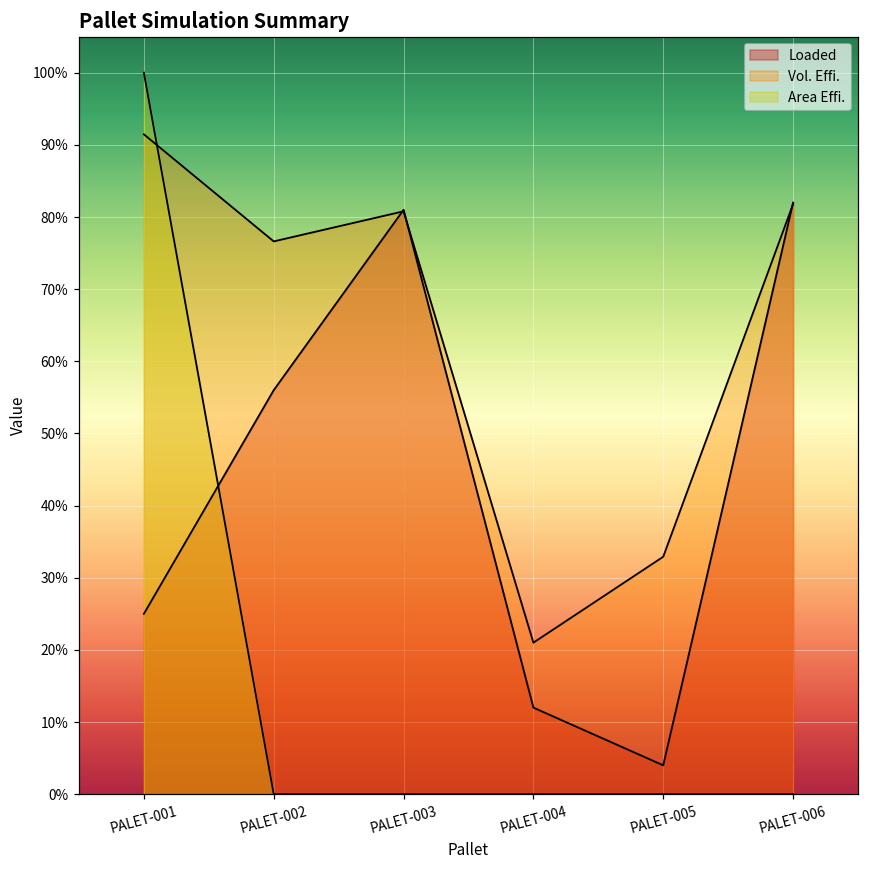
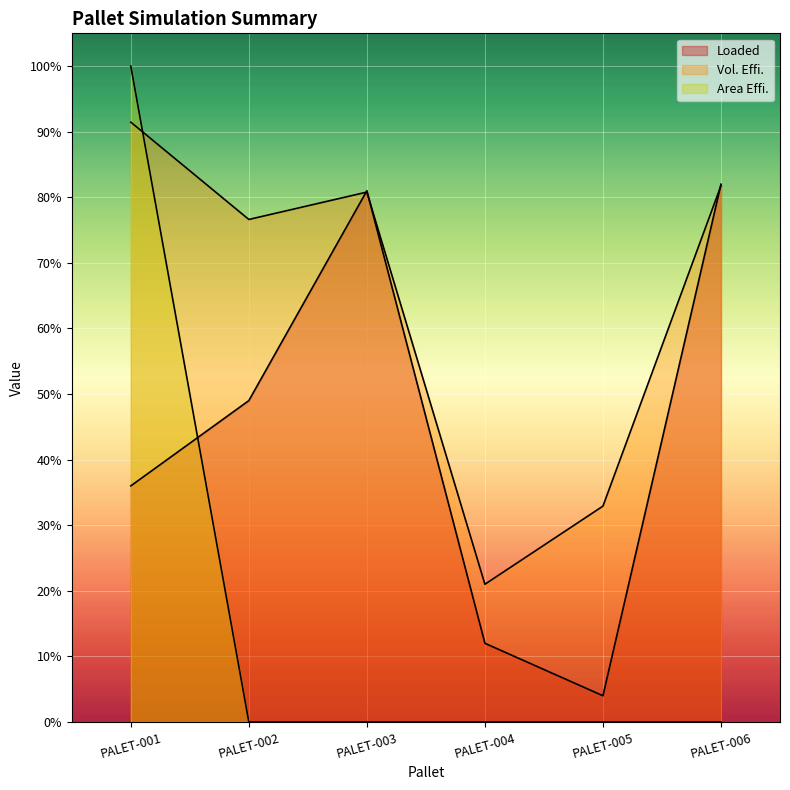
Loaded, PALET-001: 25% -> 36%
Loaded, PALET-002: 56% -> 49%
